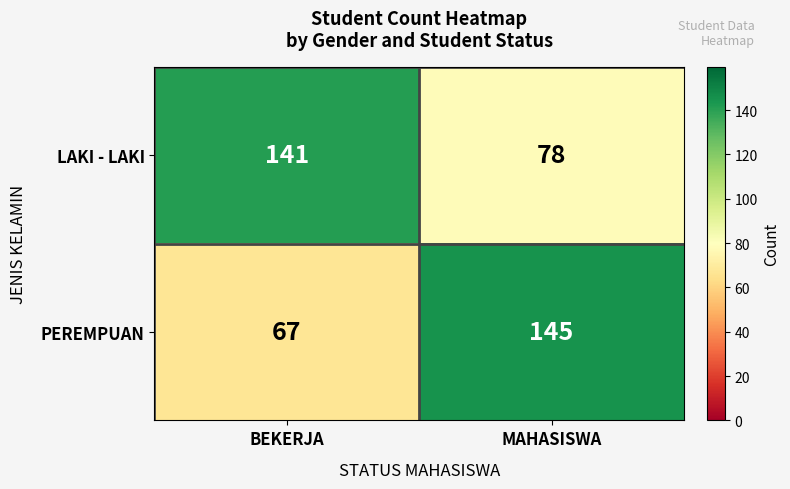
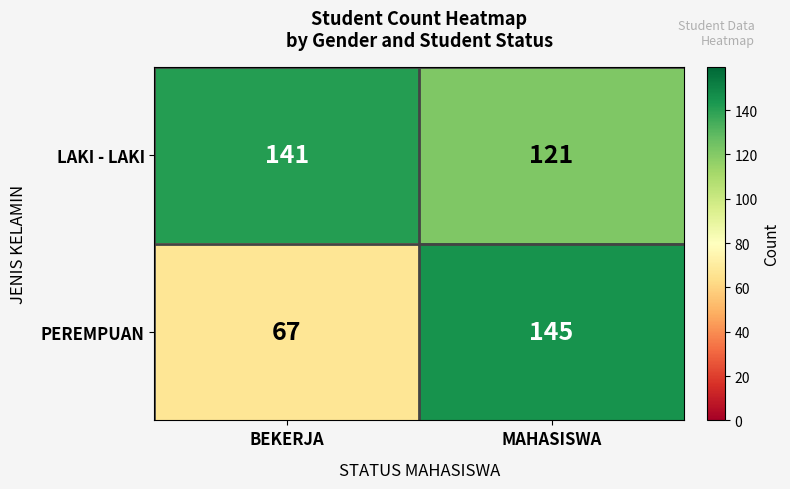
LAKI - LAKI, MAHASISWA: 78 -> 121
